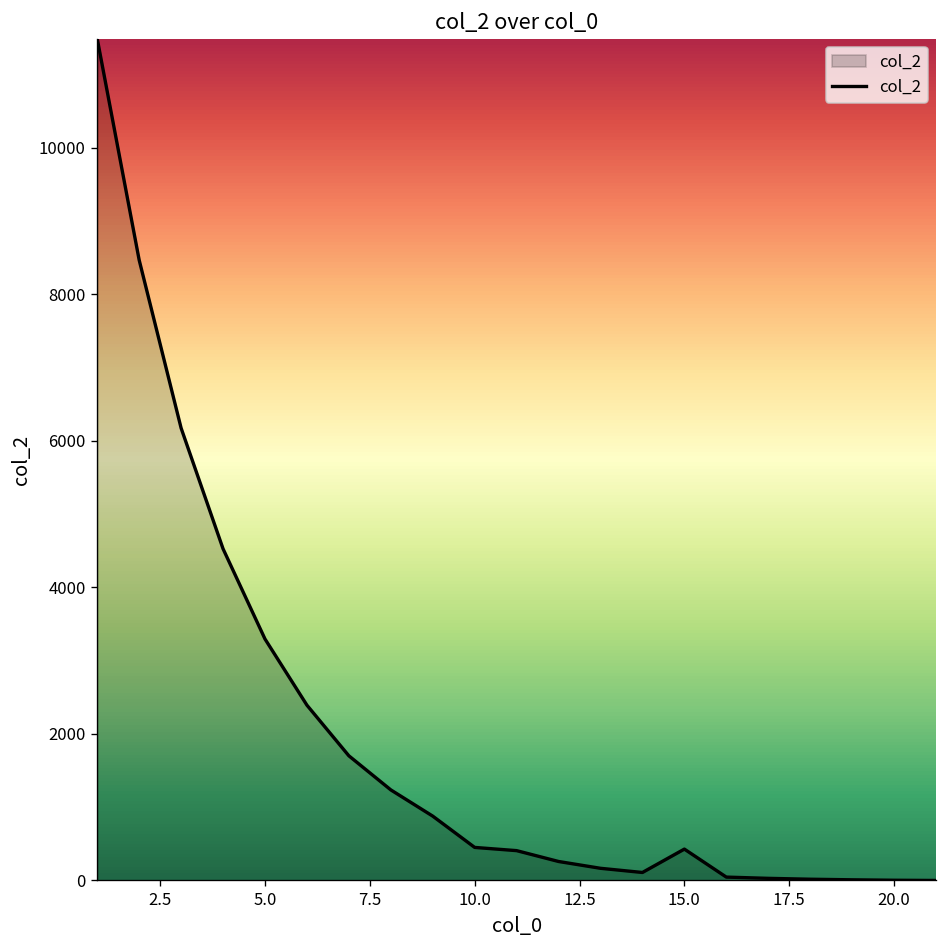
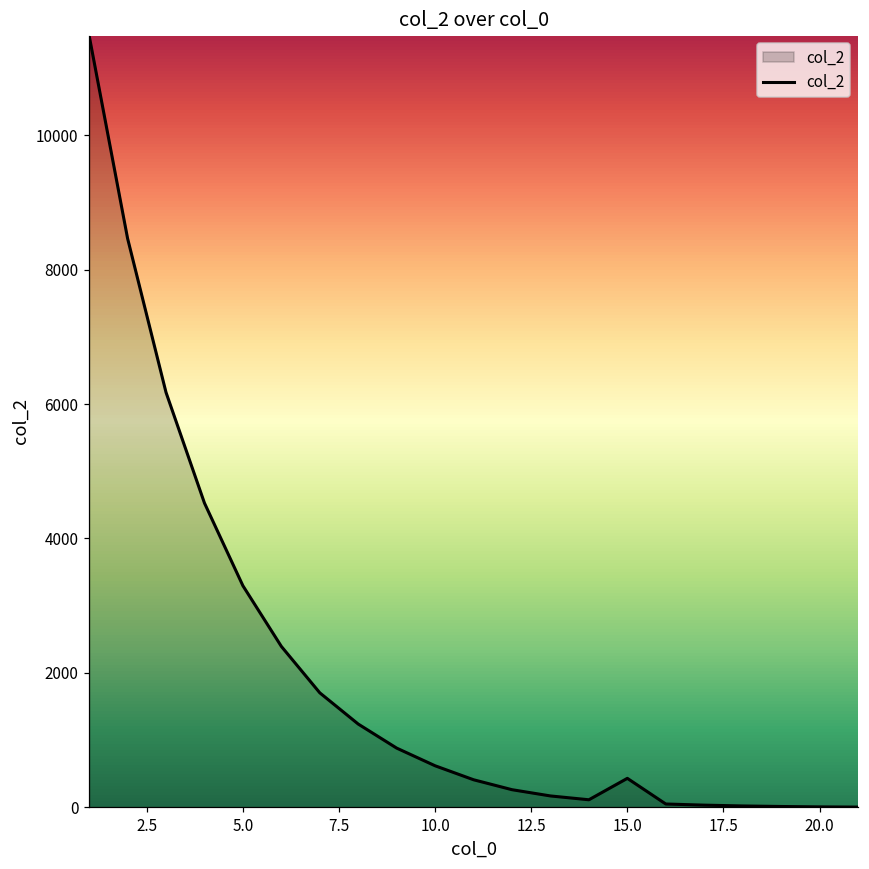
10.0: 500 -> 600
